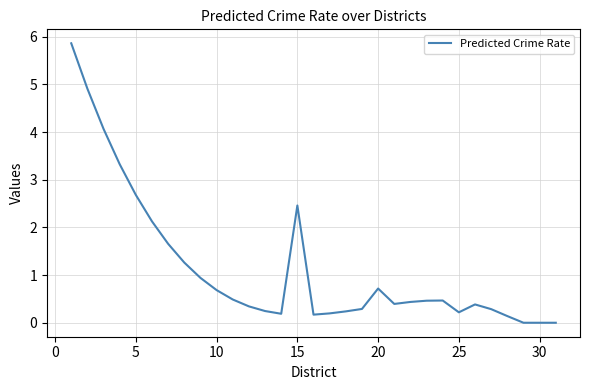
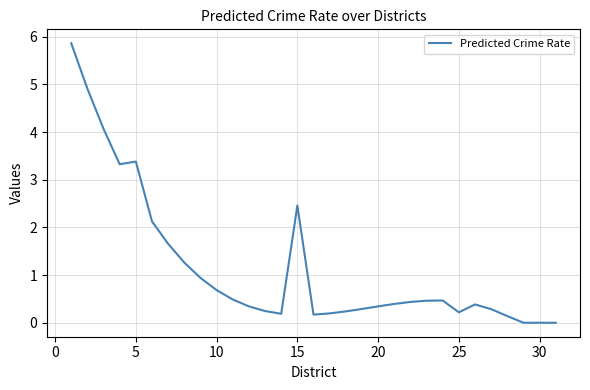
5: 2.7 -> 3.4
20: 0.7 -> 0.3
